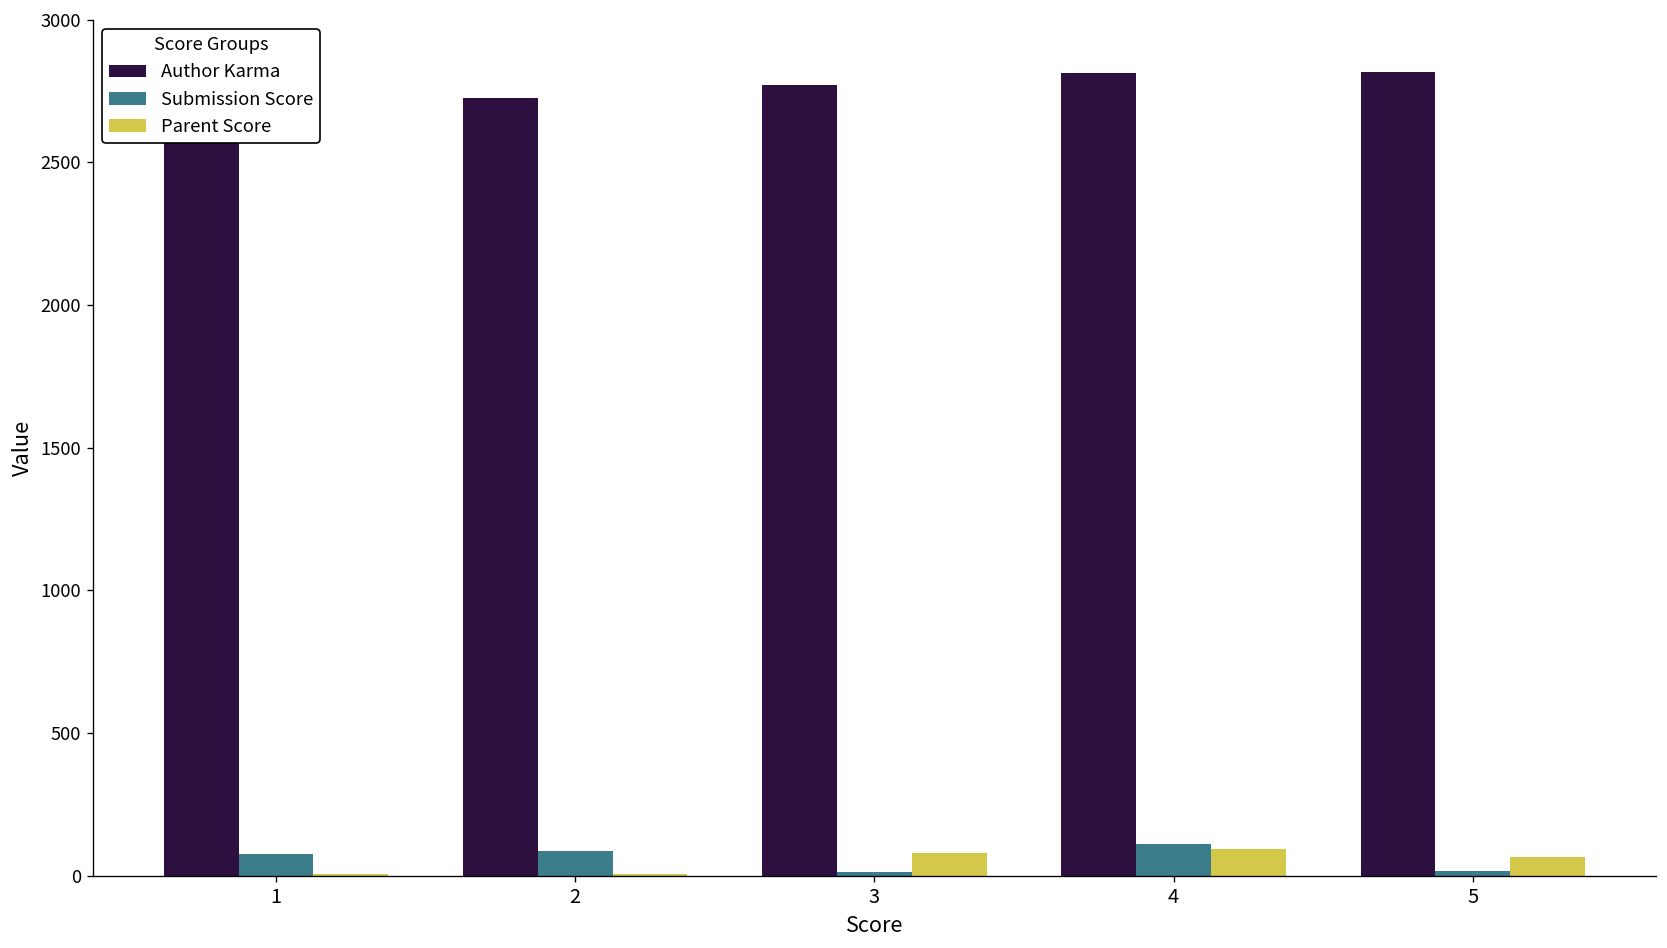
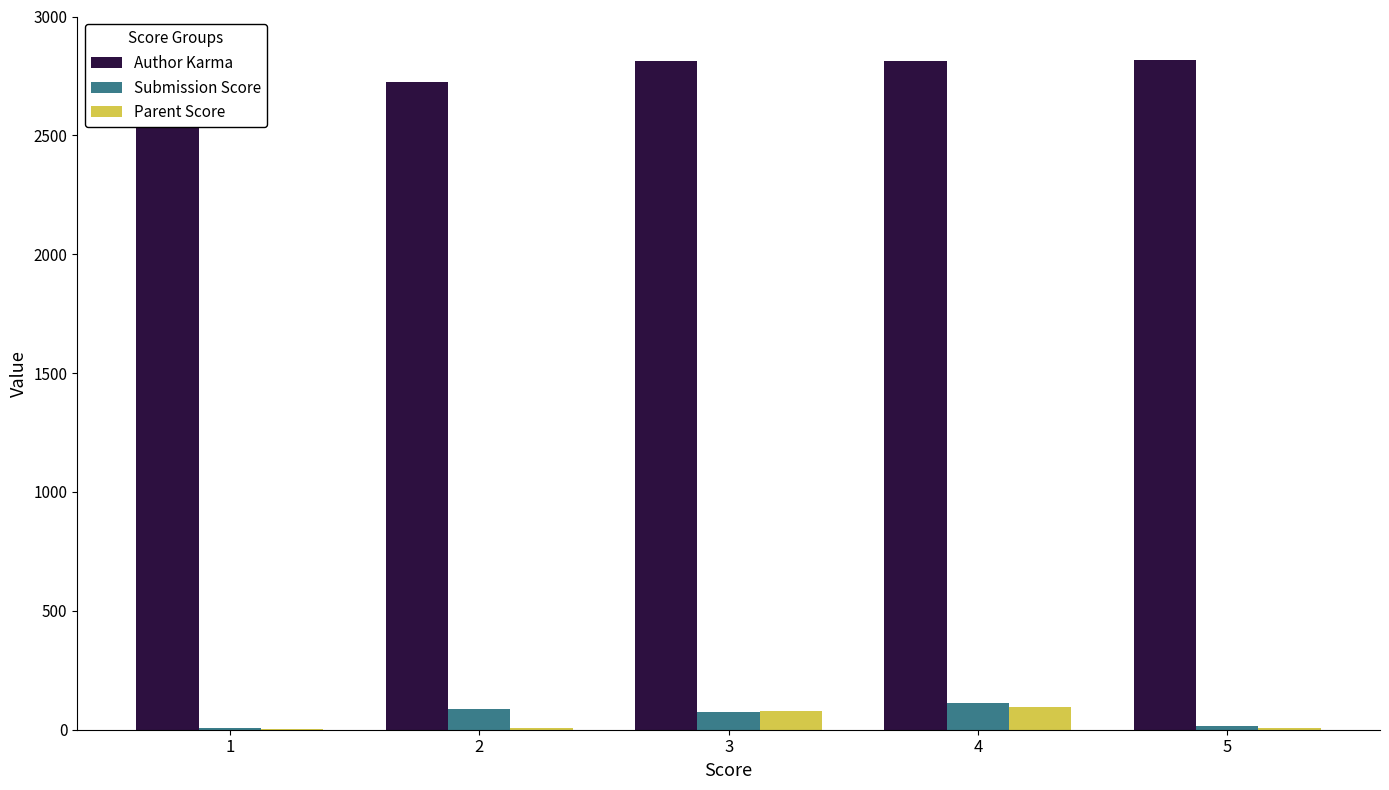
Submission Score, 1: 80 -> 10
Author Karma, 3: 2770 -> 2810
Submission Score, 3: 10 -> 80
Parent Score, 5: 70 -> 10
